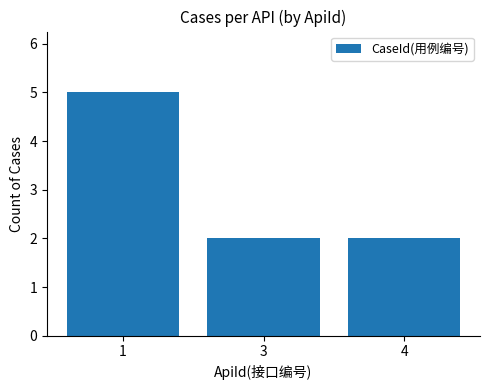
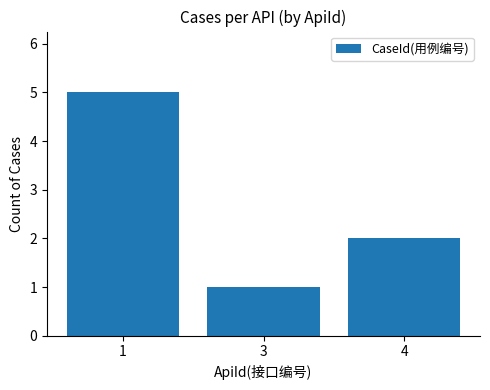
3: 2 -> 1
